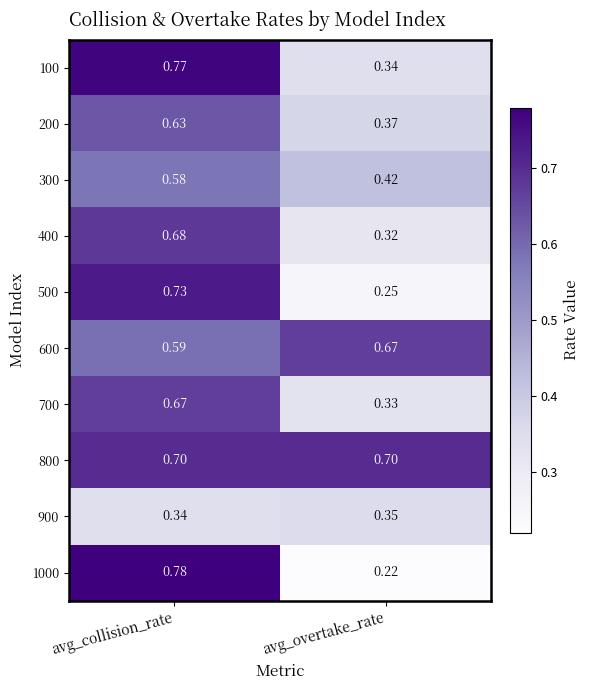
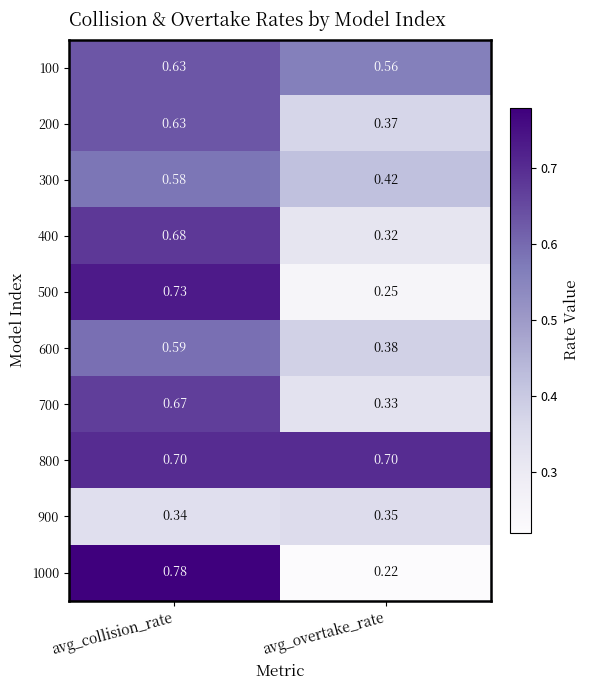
100, avg_collision_rate: 0.77 -> 0.63
100, avg_overtake_rate: 0.34 -> 0.56
600, avg_overtake_rate: 0.67 -> 0.38
